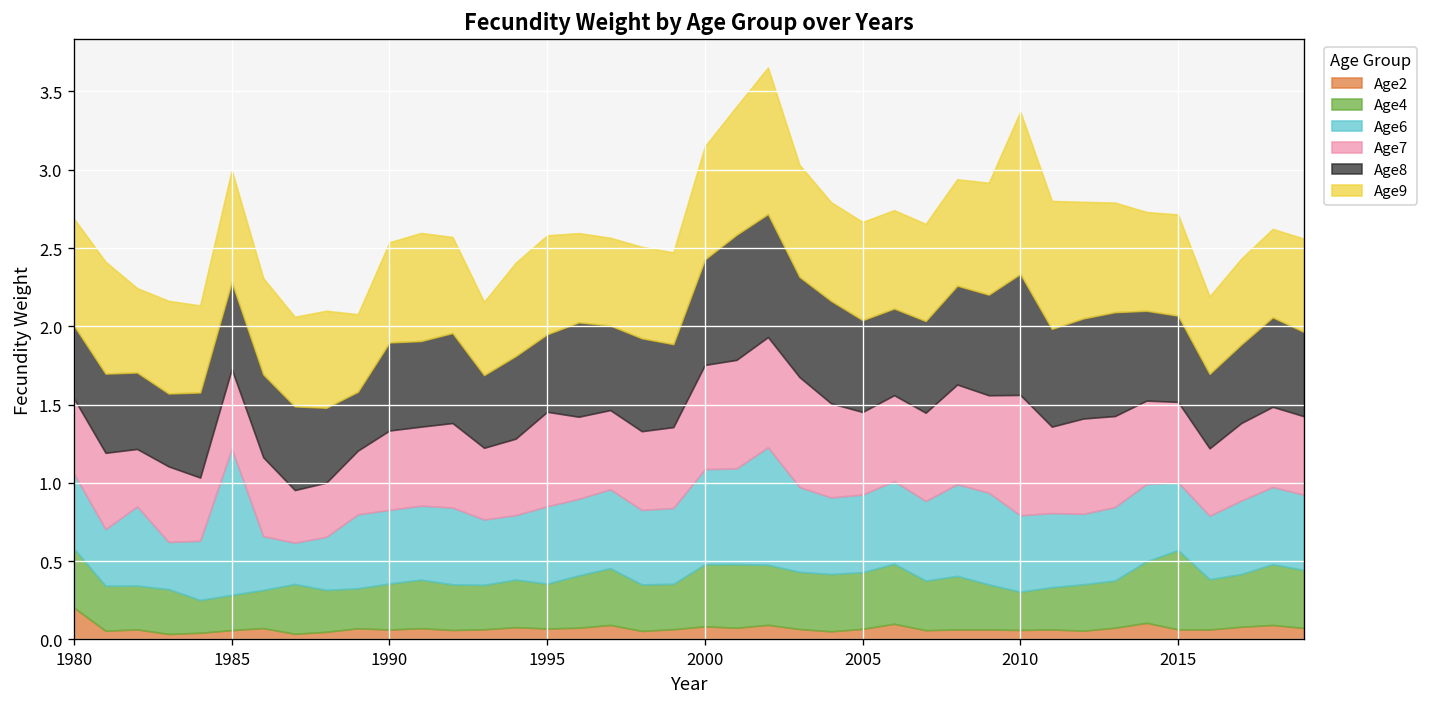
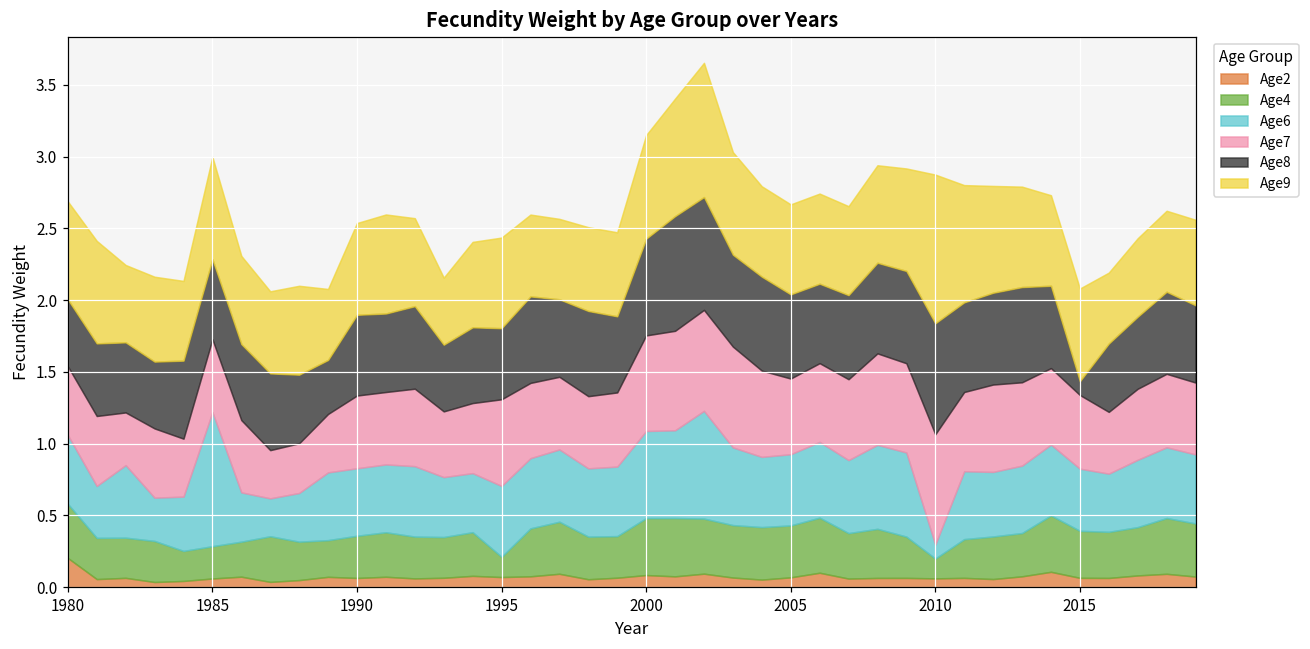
Age4, 1995: 0.29 -> 0.14
Age4, 2010: 0.24 -> 0.14
Age6, 2010: 0.49 -> 0.10
Age4, 2015: 0.51 -> 0.33
Age8, 2015: 0.55 -> 0.10
